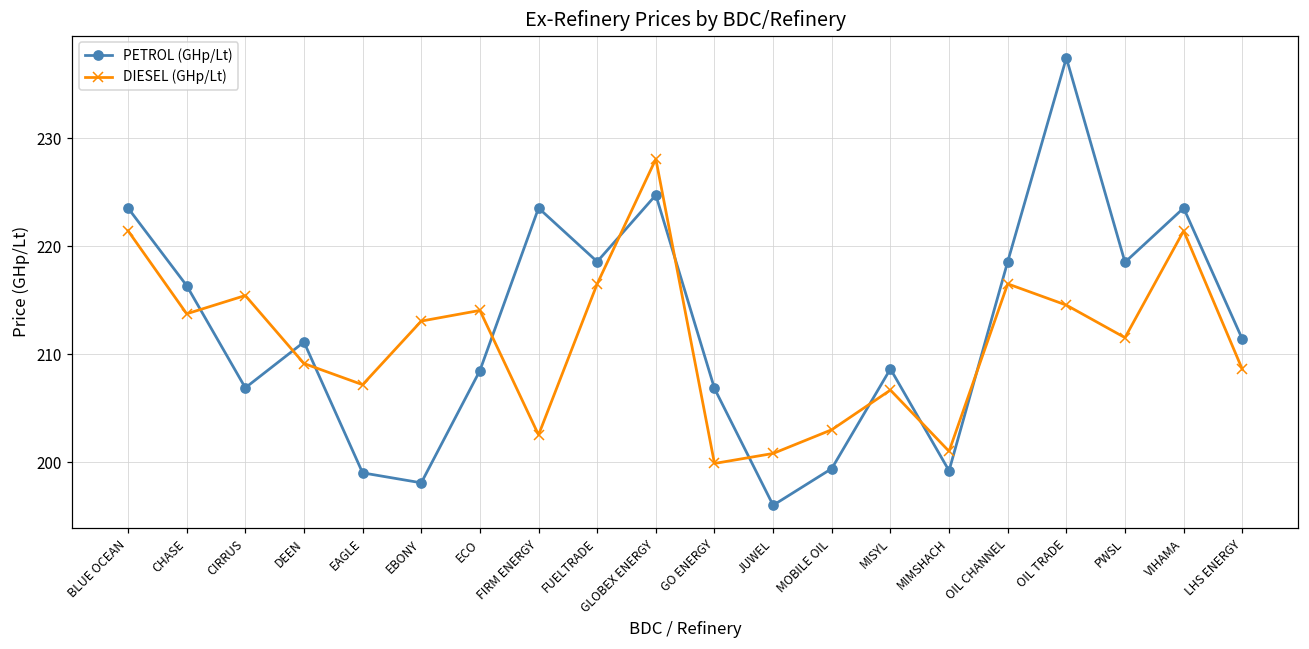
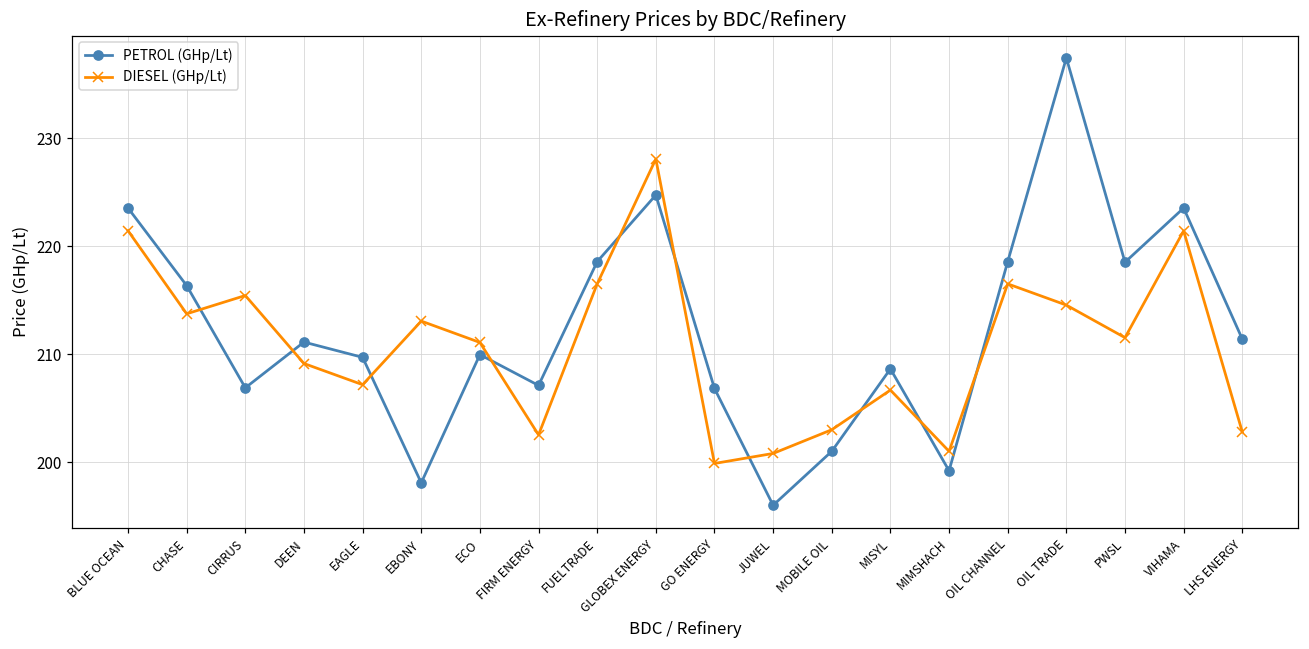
PETROL (GHp/Lt), EAGLE: 199 -> 210
PETROL (GHp/Lt), ECO: 208 -> 210
DIESEL (GHp/Lt), ECO: 214 -> 211
PETROL (GHp/Lt), FIRM ENERGY: 224 -> 207
PETROL (GHp/Lt), MOBILE OIL: 199 -> 201
DIESEL (GHp/Lt), LHS ENERGY: 209 -> 203
